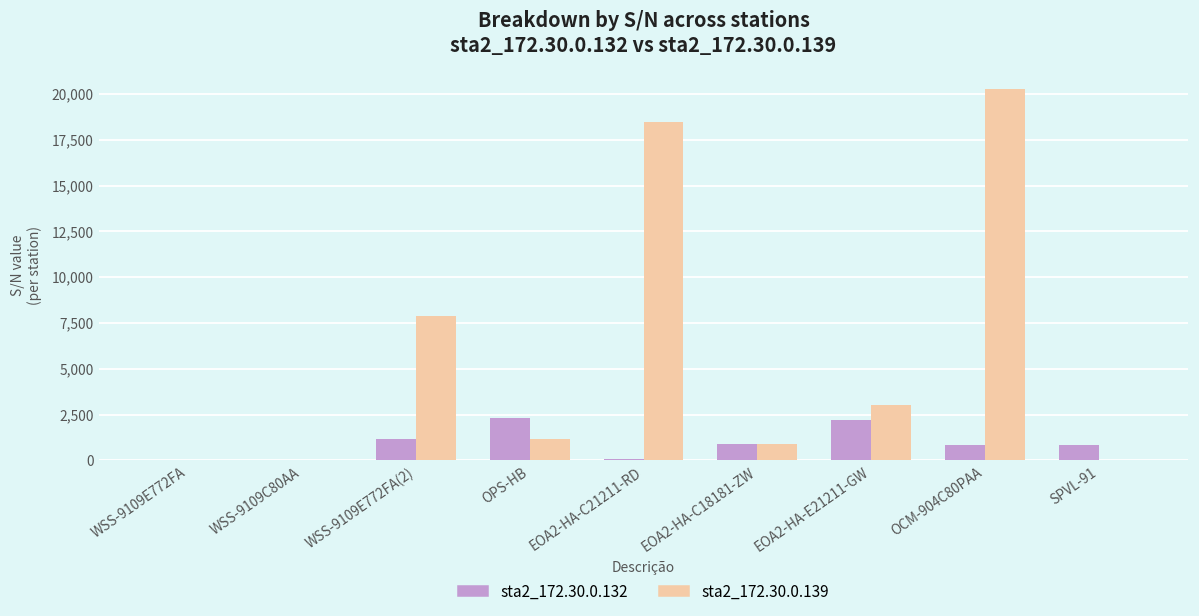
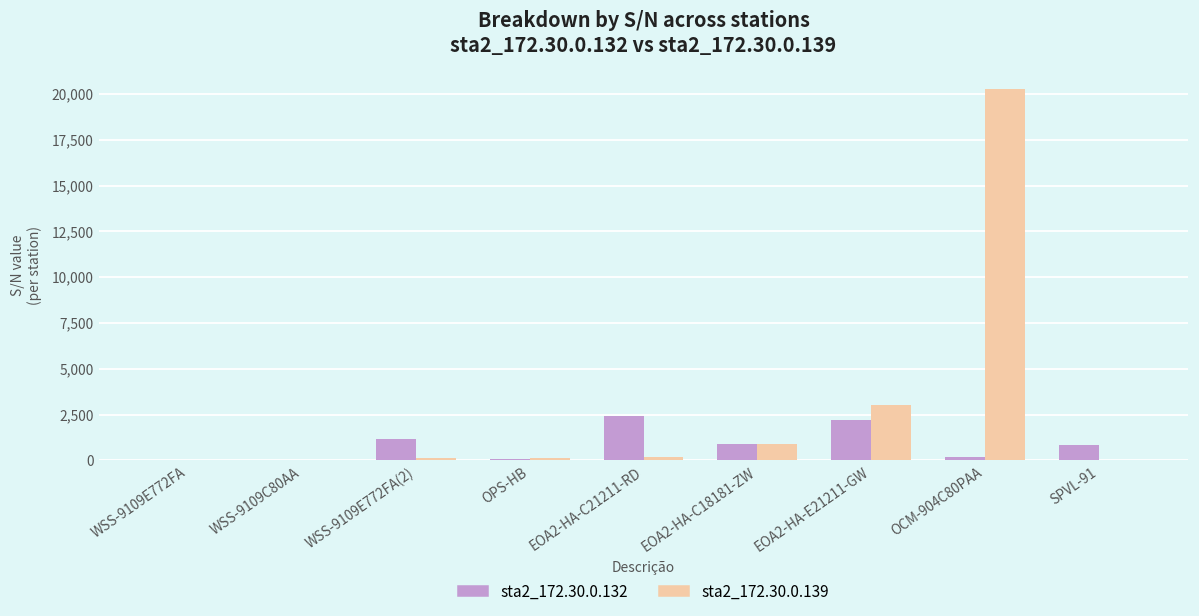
sta2_172.30.0.139, WSS-9109E772FA(2): 7,900 -> 100
sta2_172.30.0.132, OPS-HB: 2,300 -> 100
sta2_172.30.0.139, OPS-HB: 1,200 -> 100
sta2_172.30.0.132, EOA2-HA-C21211-RD: 100 -> 2,400
sta2_172.30.0.139, EOA2-HA-C21211-RD: 18,500 -> 200
sta2_172.30.0.132, OCM-904C80PAA: 900 -> 200
